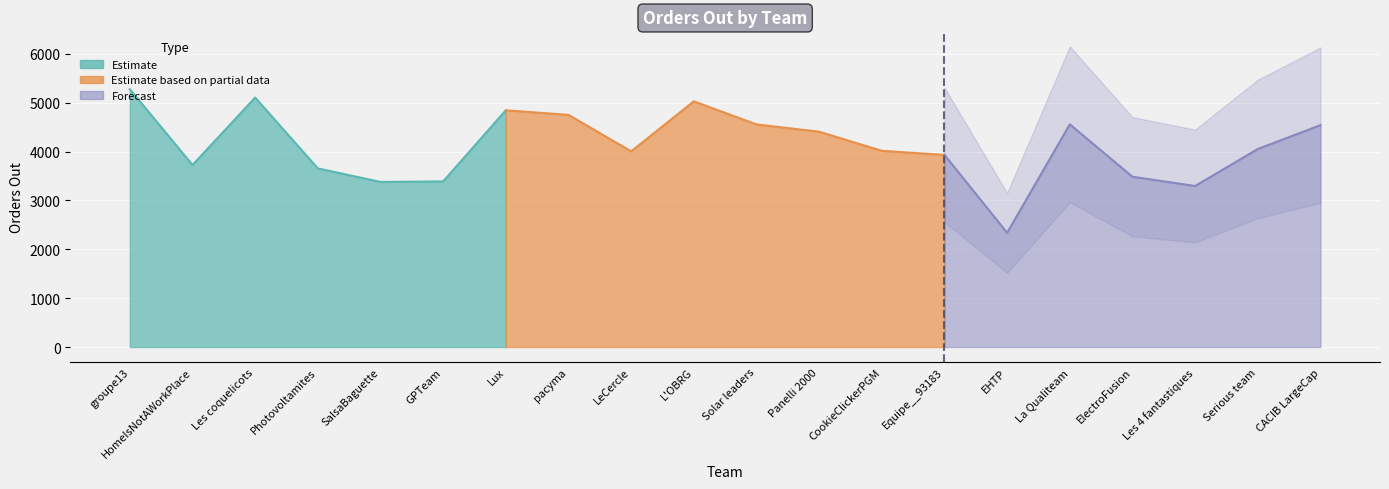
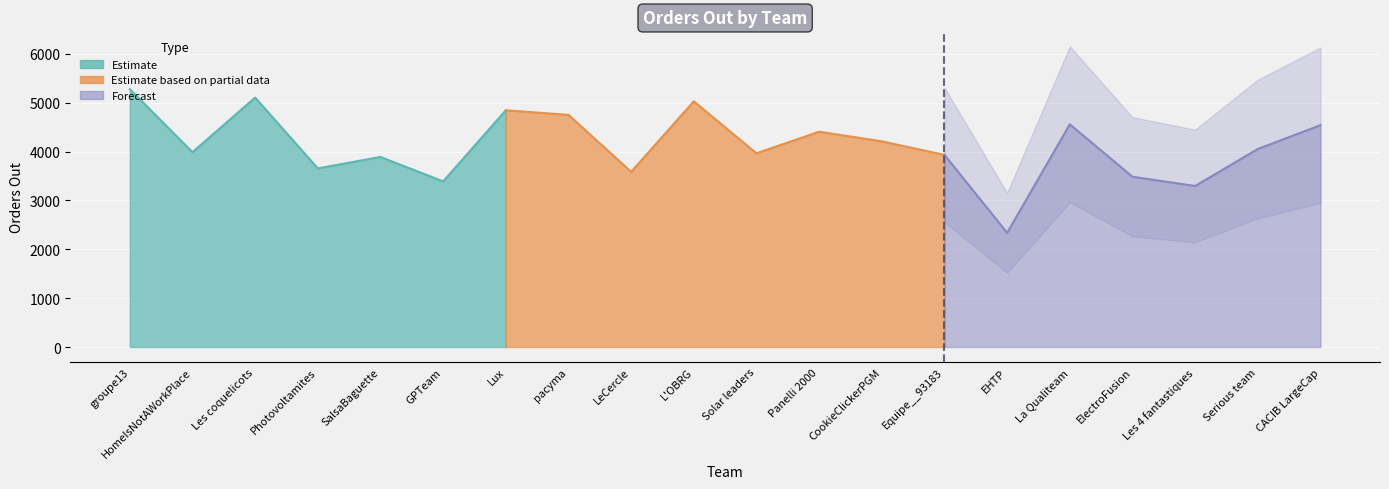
Estimate, HomeIsNotAWorkPlace: 3700 -> 4000
Estimate, SalsaBaguette: 3400 -> 3900
Estimate based on partial data, LeCercle: 4000 -> 3600
Estimate based on partial data, Solar leaders: 4600 -> 4000
Estimate based on partial data, CookieClickerPGM: 4000 -> 4200
